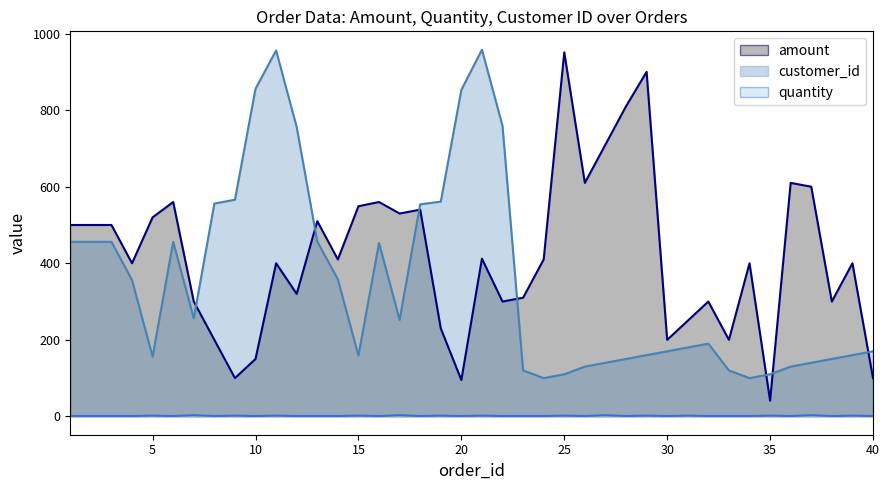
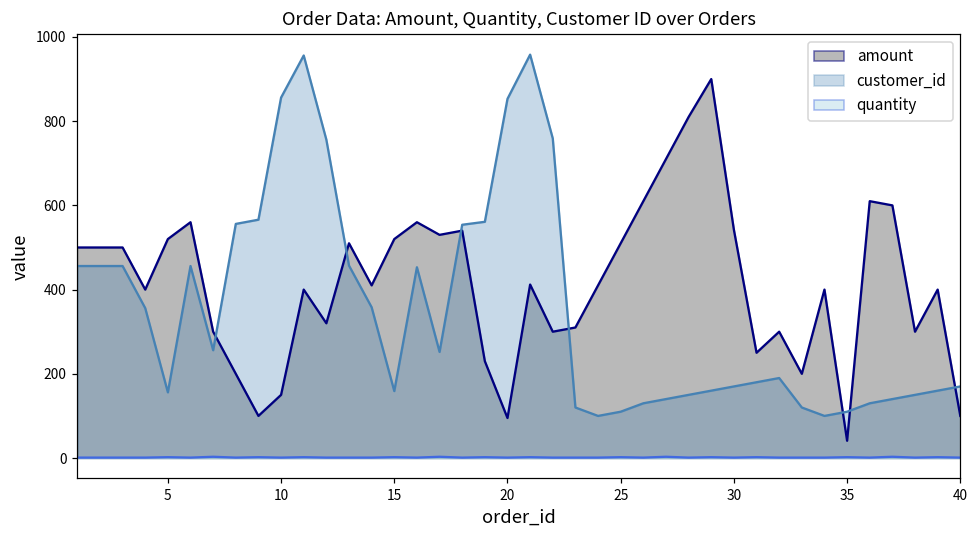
amount, 15: 550 -> 520
amount, 25: 950 -> 510
amount, 30: 200 -> 540
